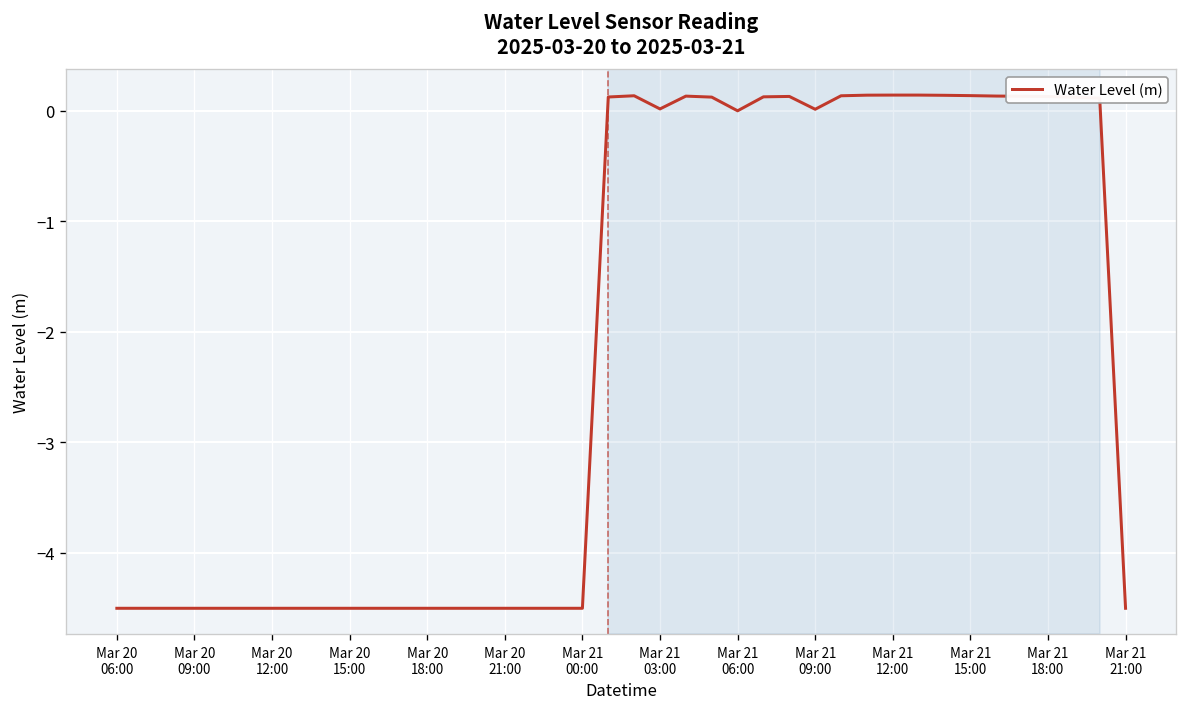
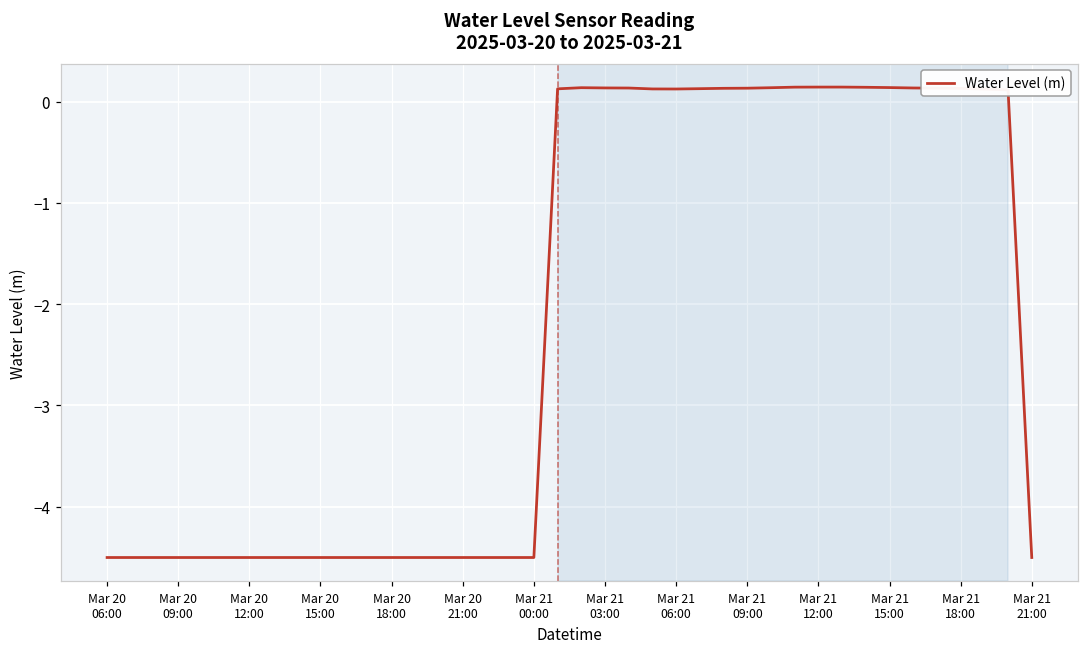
Mar 21 03:00: 0.0 -> 0.1
Mar 21 06:00: 0.0 -> 0.1
Mar 21 09:00: 0.0 -> 0.1
